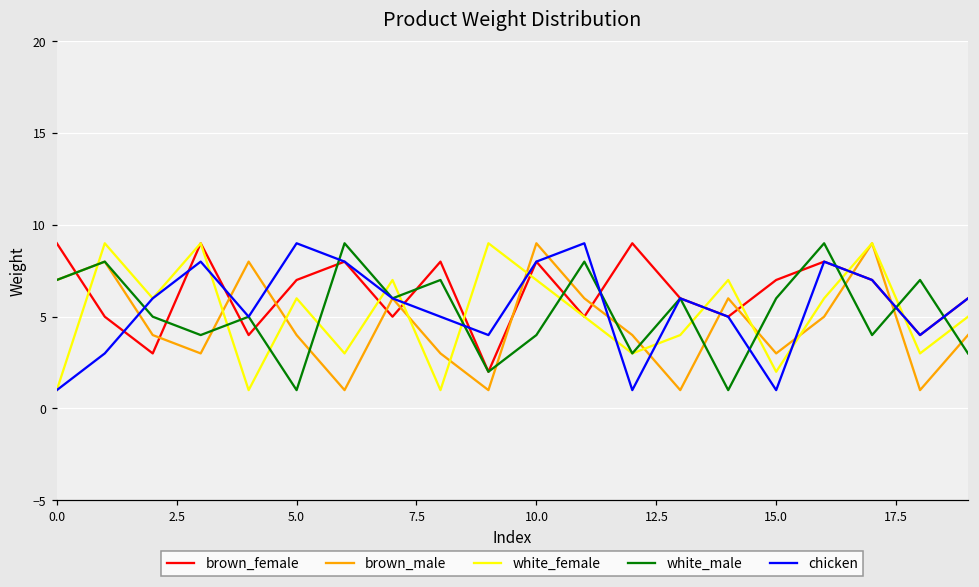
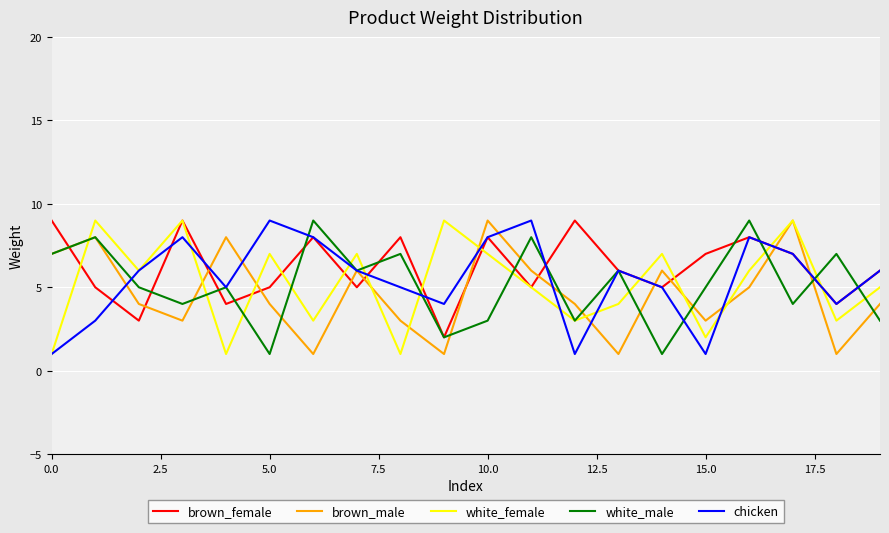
brown_female, 5.0: 7 -> 5
white_female, 5.0: 6 -> 7
white_male, 10.0: 4 -> 3
white_male, 15.0: 6 -> 5
